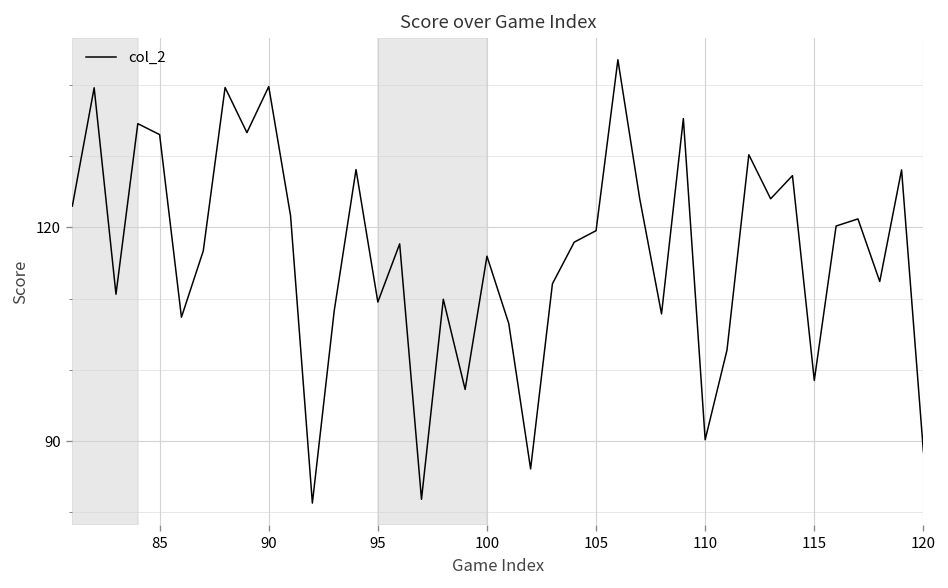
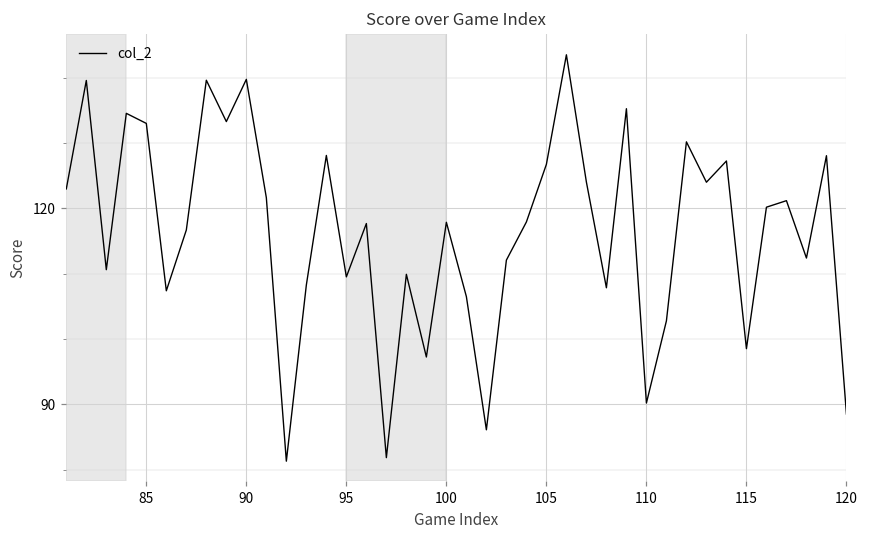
100: 116 -> 118
105: 120 -> 127
